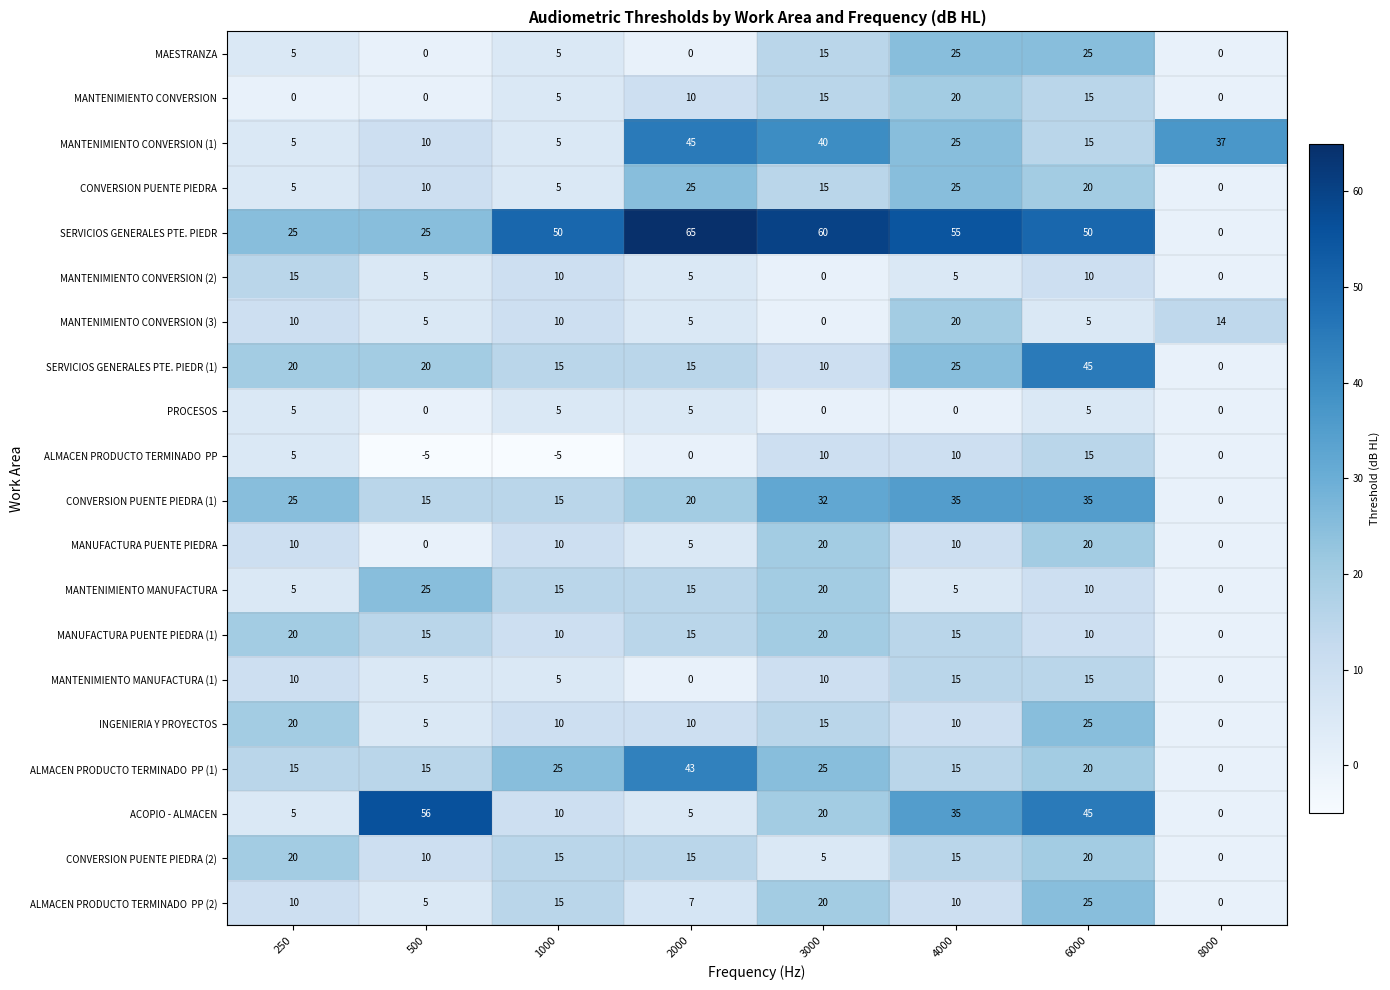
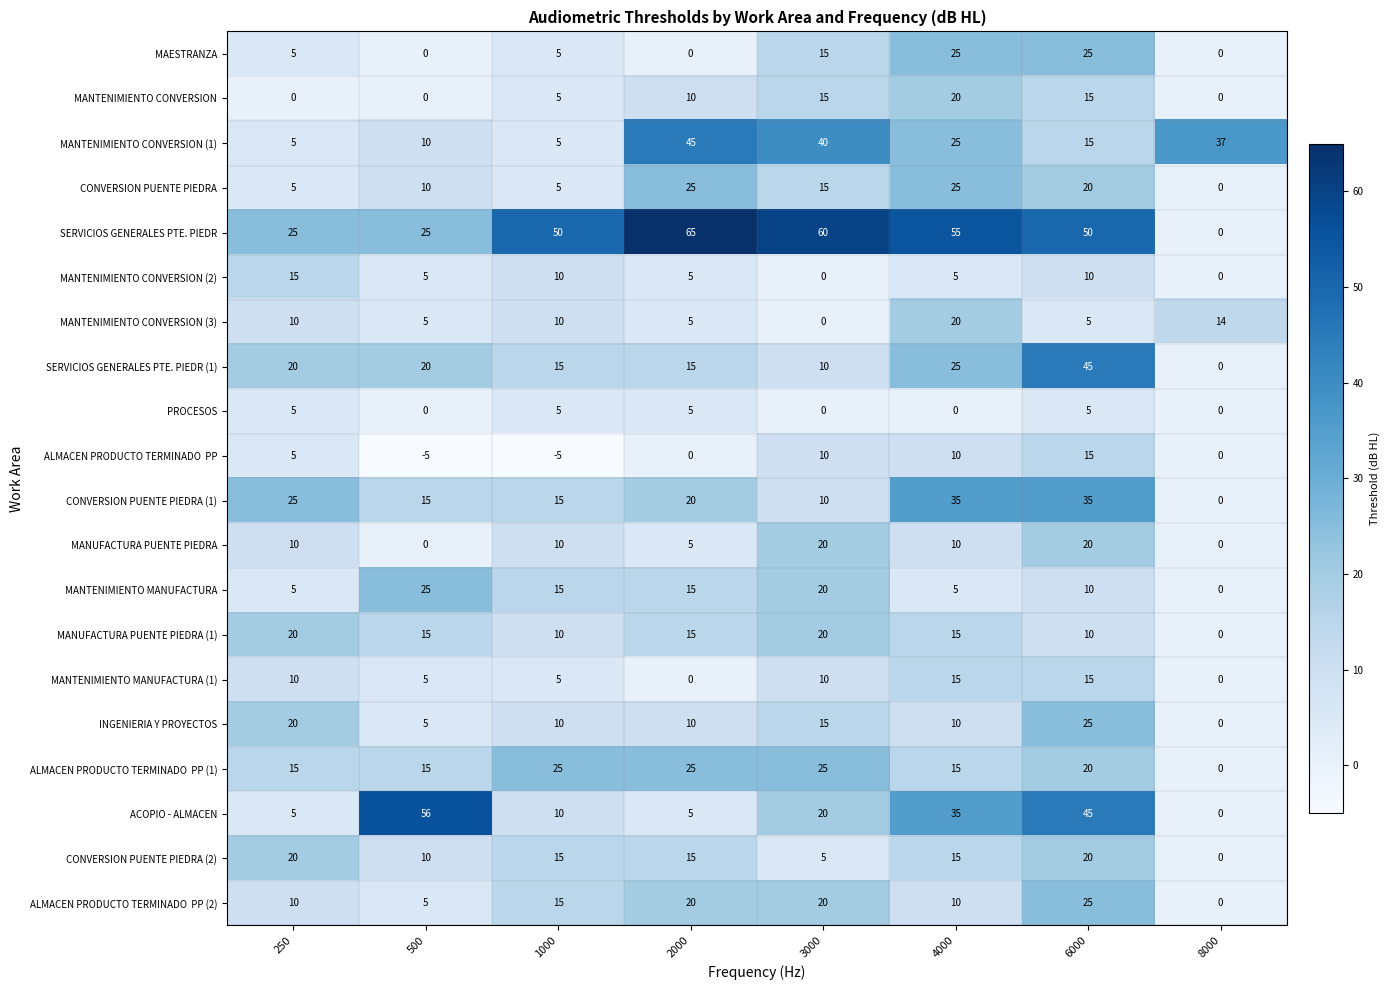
CONVERSION PUENTE PIEDRA (1), 3000: 32 -> 10
ALMACEN PRODUCTO TERMINADO PP (1), 2000: 43 -> 25
ALMACEN PRODUCTO TERMINADO PP (2), 2000: 7 -> 20
